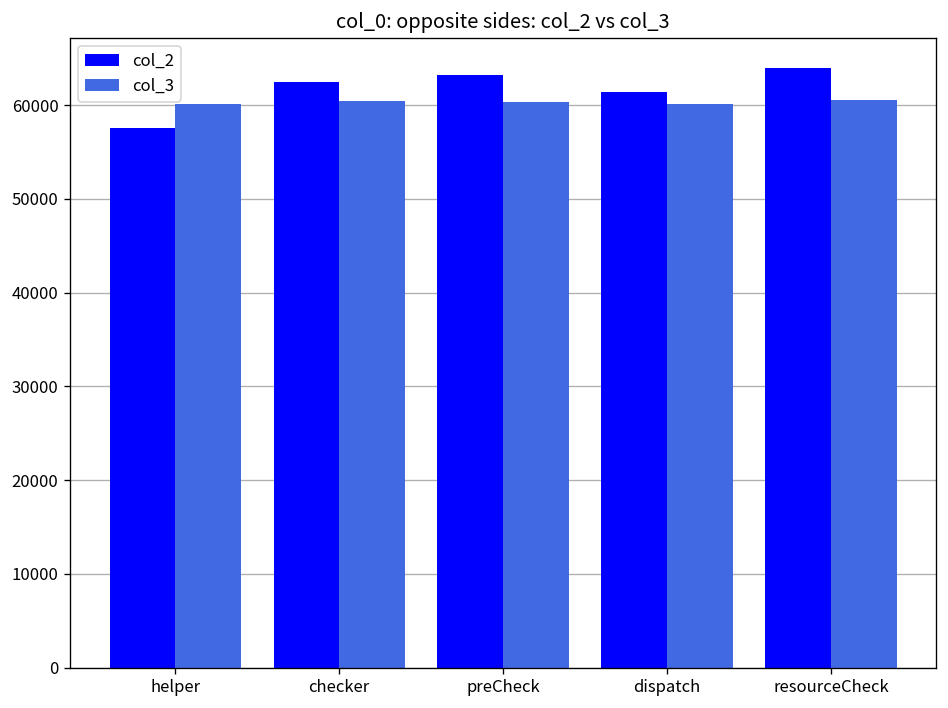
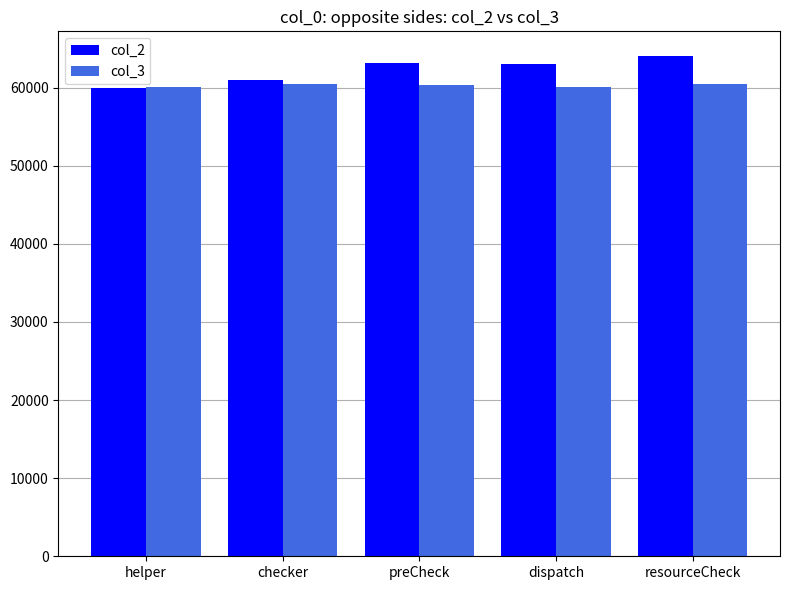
col_2, helper: 58000 -> 60000
col_2, checker: 62000 -> 61000
col_2, dispatch: 61000 -> 63000
